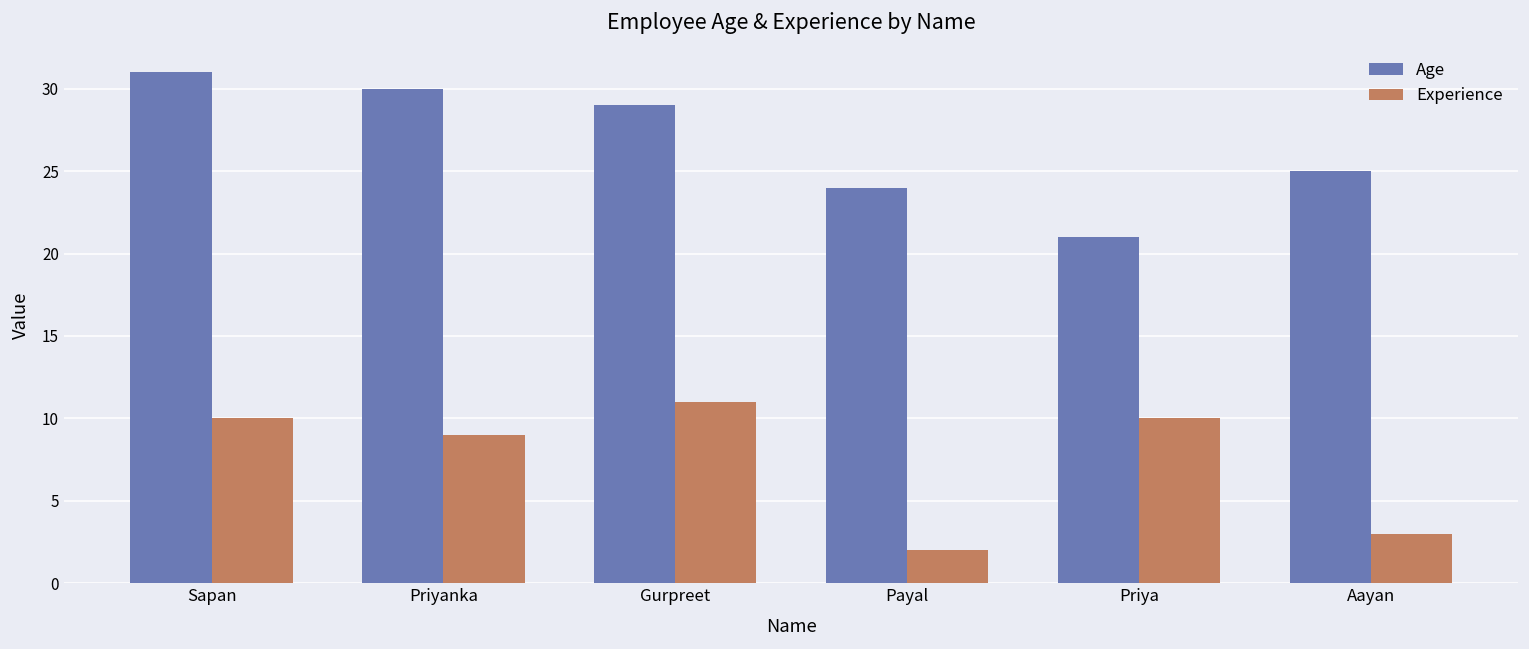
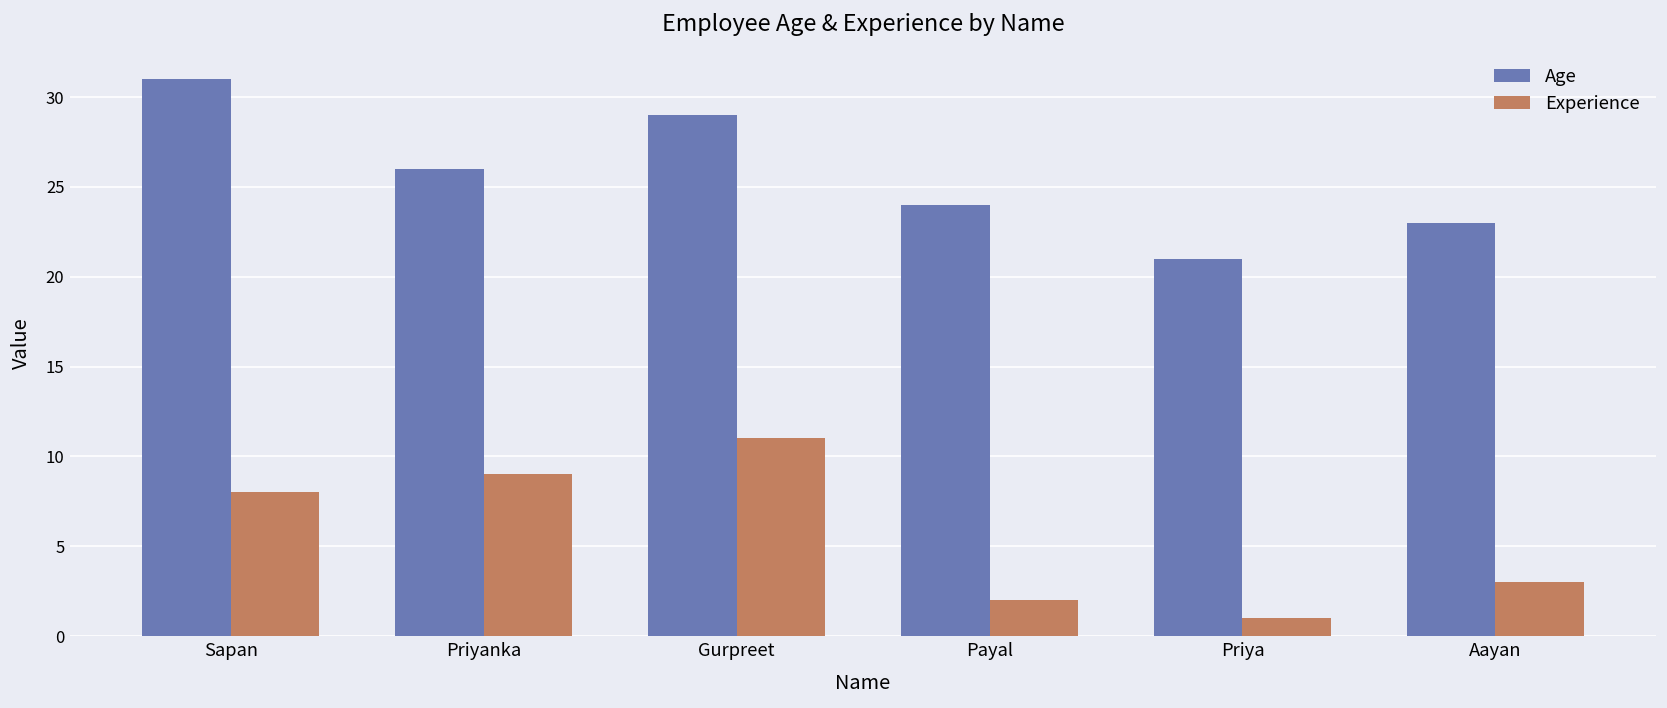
Experience, Sapan: 10 -> 8
Age, Priyanka: 30 -> 26
Experience, Priya: 10 -> 1
Age, Aayan: 25 -> 23
